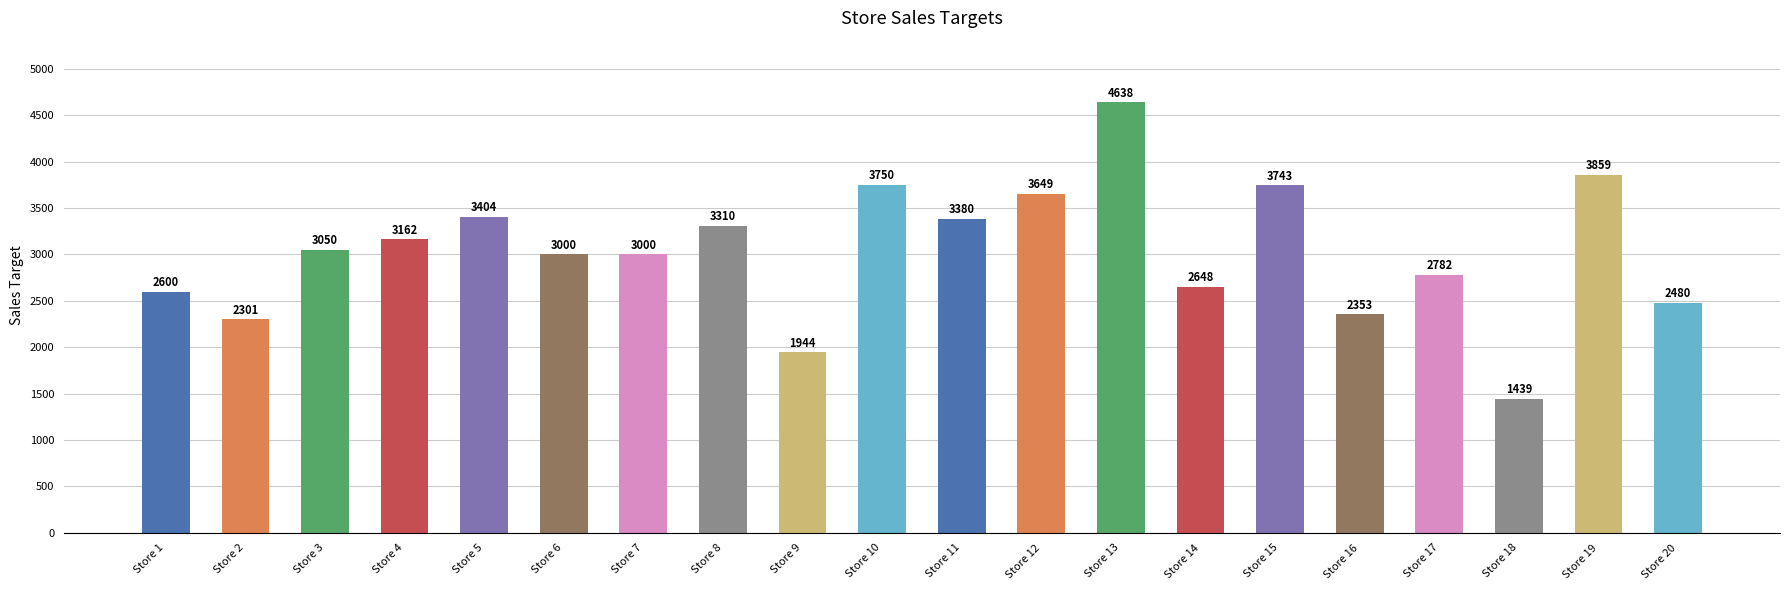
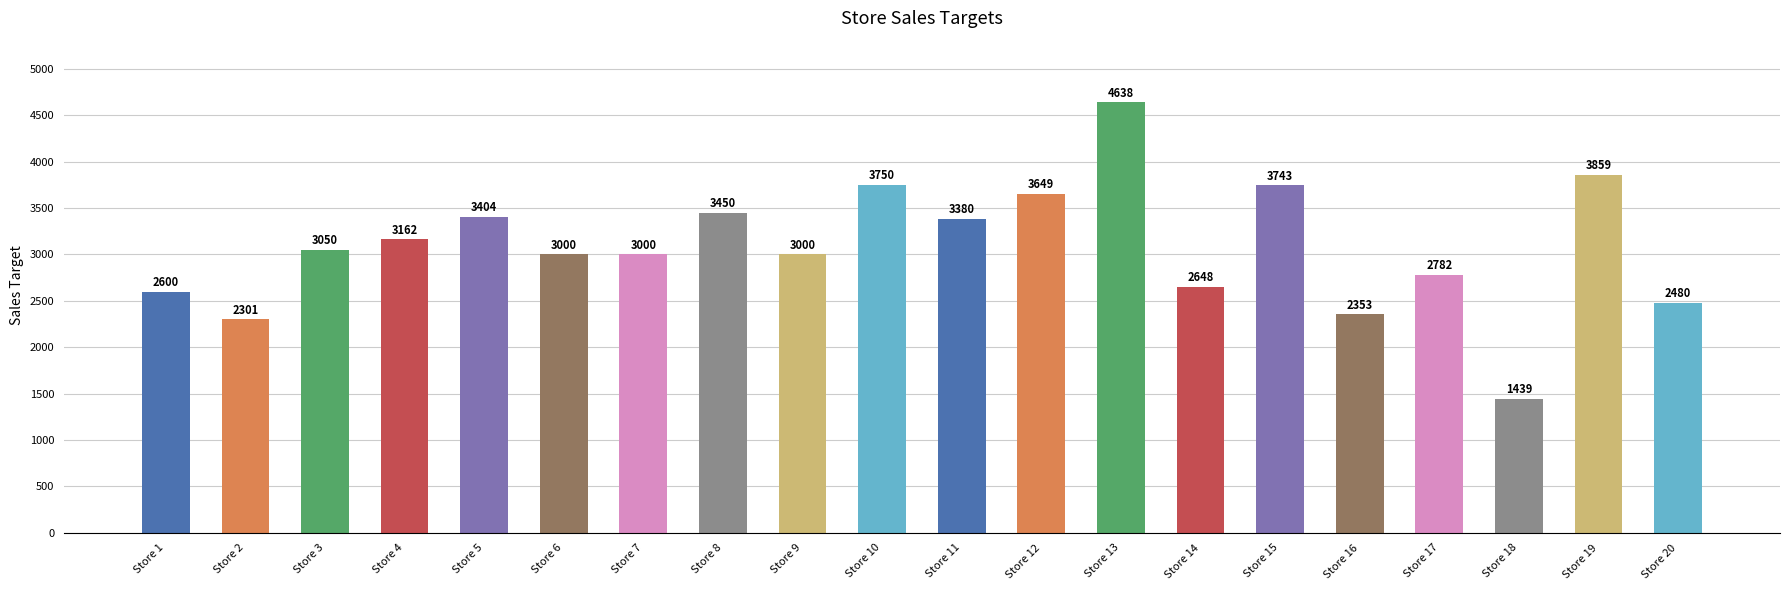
Store 8: 3310 -> 3450
Store 9: 1944 -> 3000
